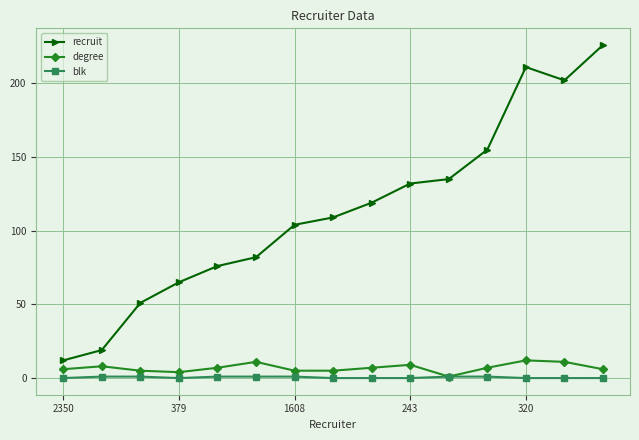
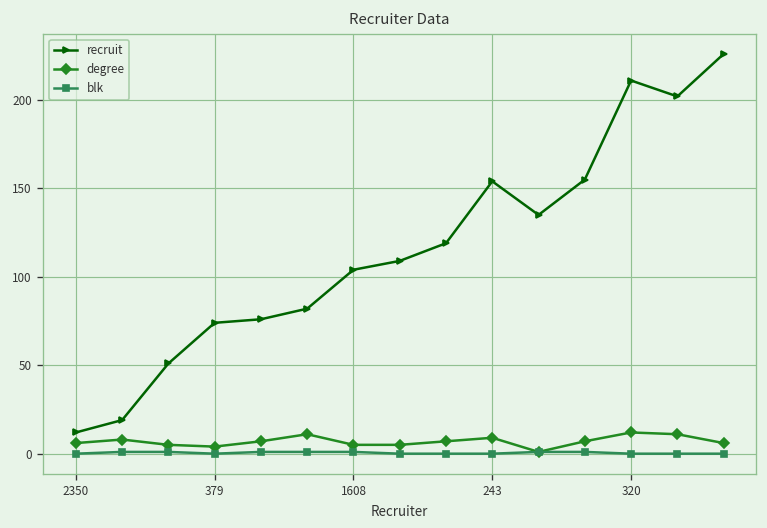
recruit, 379: 65 -> 74
recruit, 243: 132 -> 154
